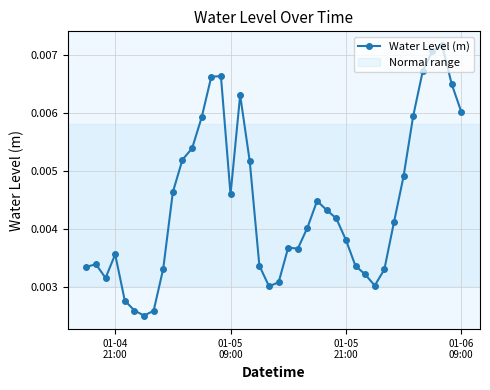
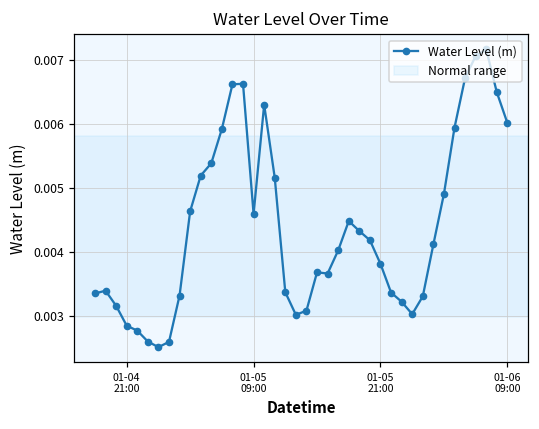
01-04 21:00: 0.0036 -> 0.0028
